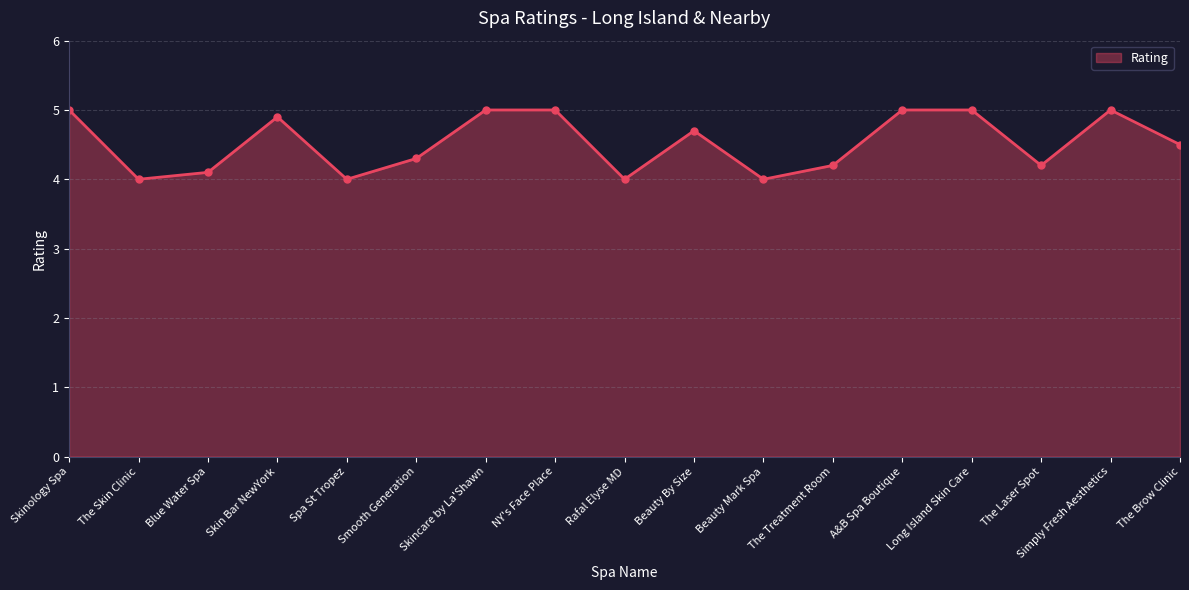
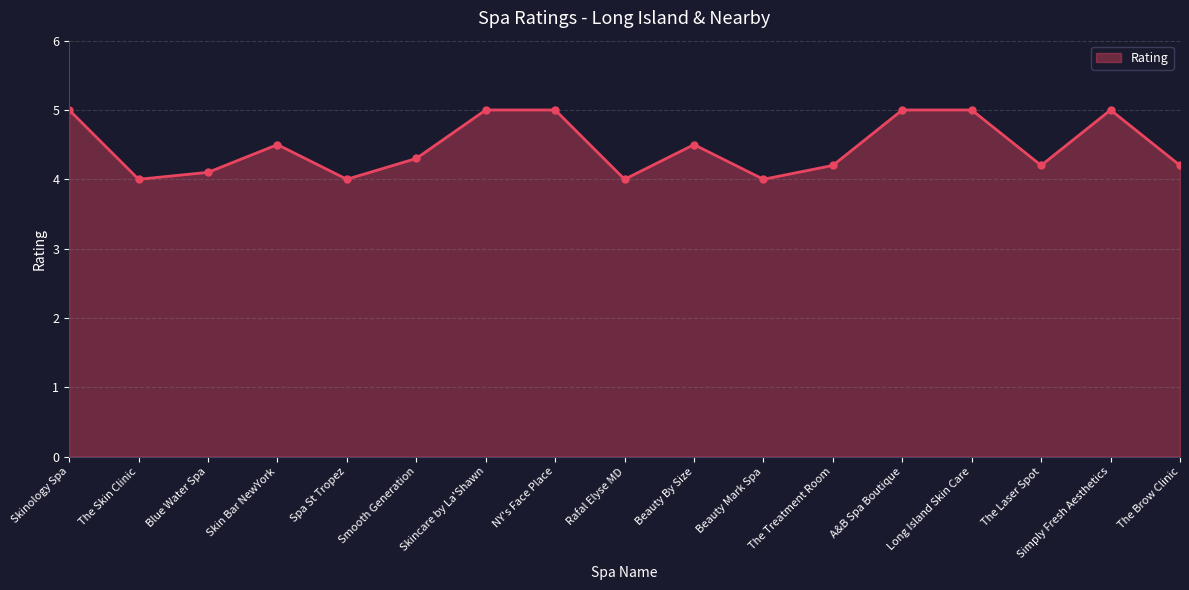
Skin Bar NewYork: 4.9 -> 4.5
Beauty By Size: 4.7 -> 4.5
The Brow Clinic: 4.5 -> 4.2
